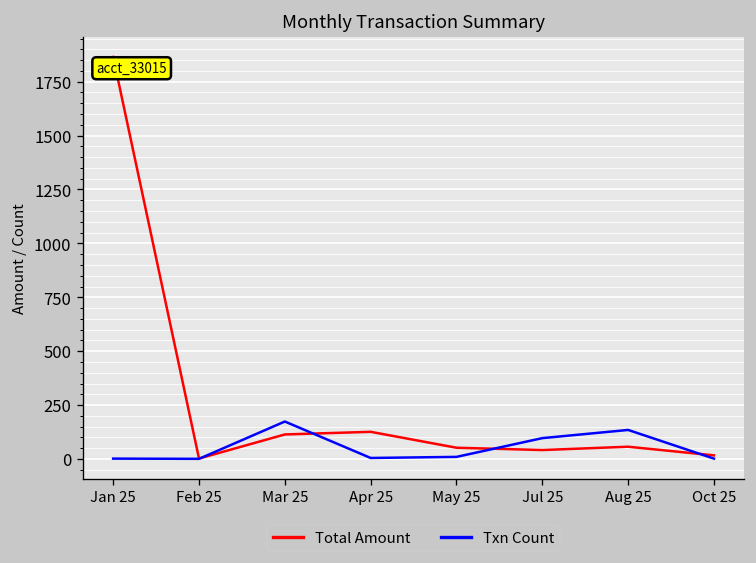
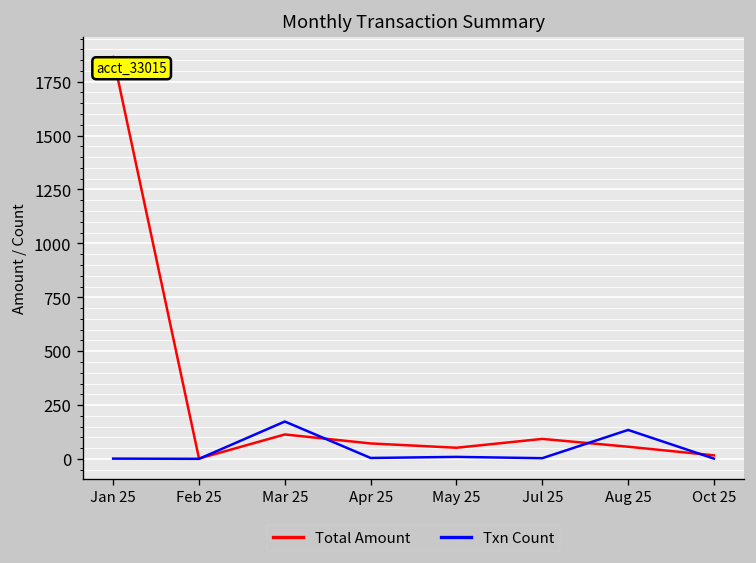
Total Amount, Apr 25: 130 -> 70
Total Amount, Jul 25: 40 -> 90
Txn Count, Jul 25: 100 -> 0
